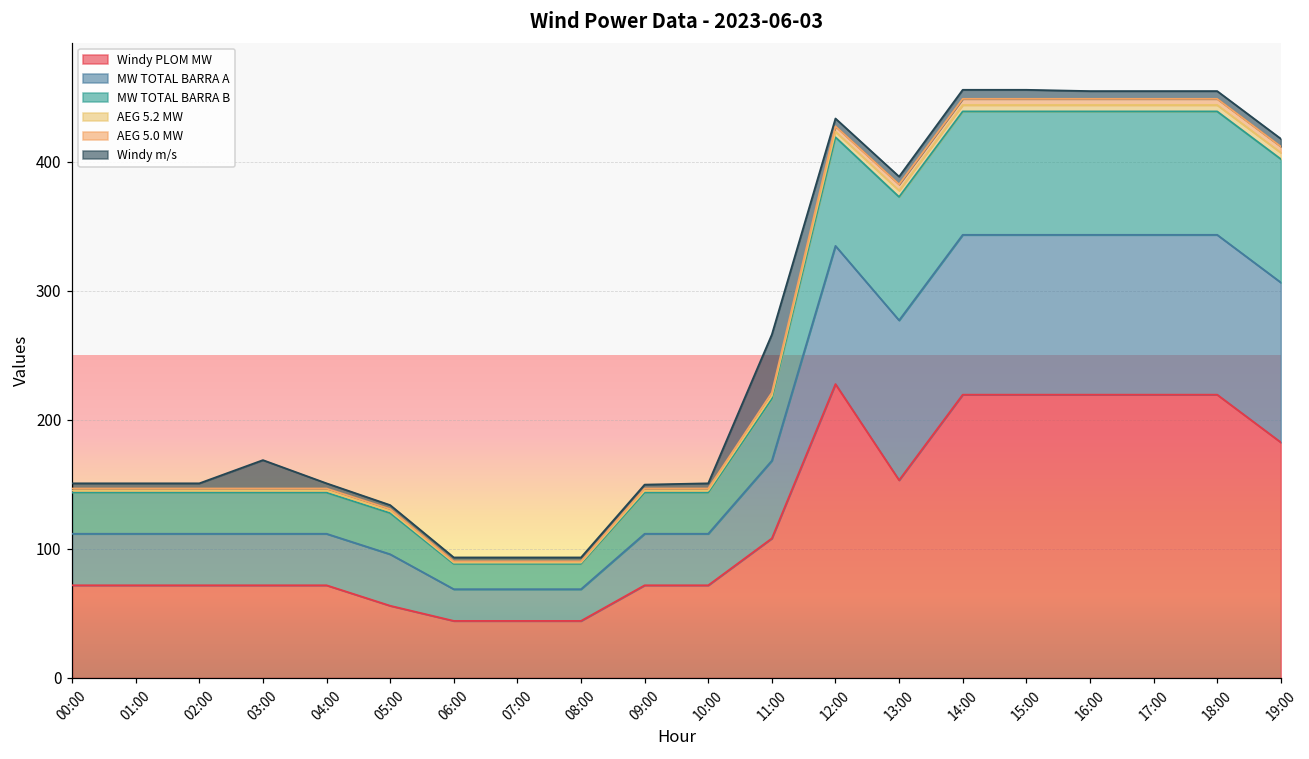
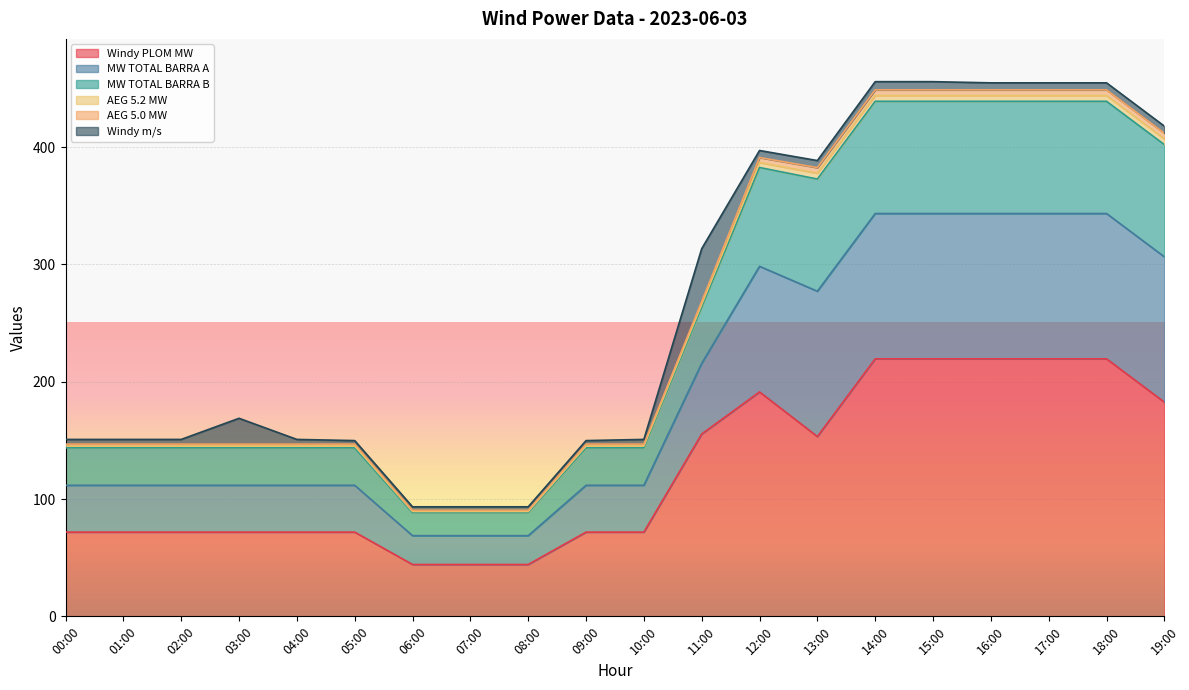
Windy PLOM MW, 05:00: 56 -> 72
Windy PLOM MW, 11:00: 108 -> 155
Windy PLOM MW, 12:00: 228 -> 191
